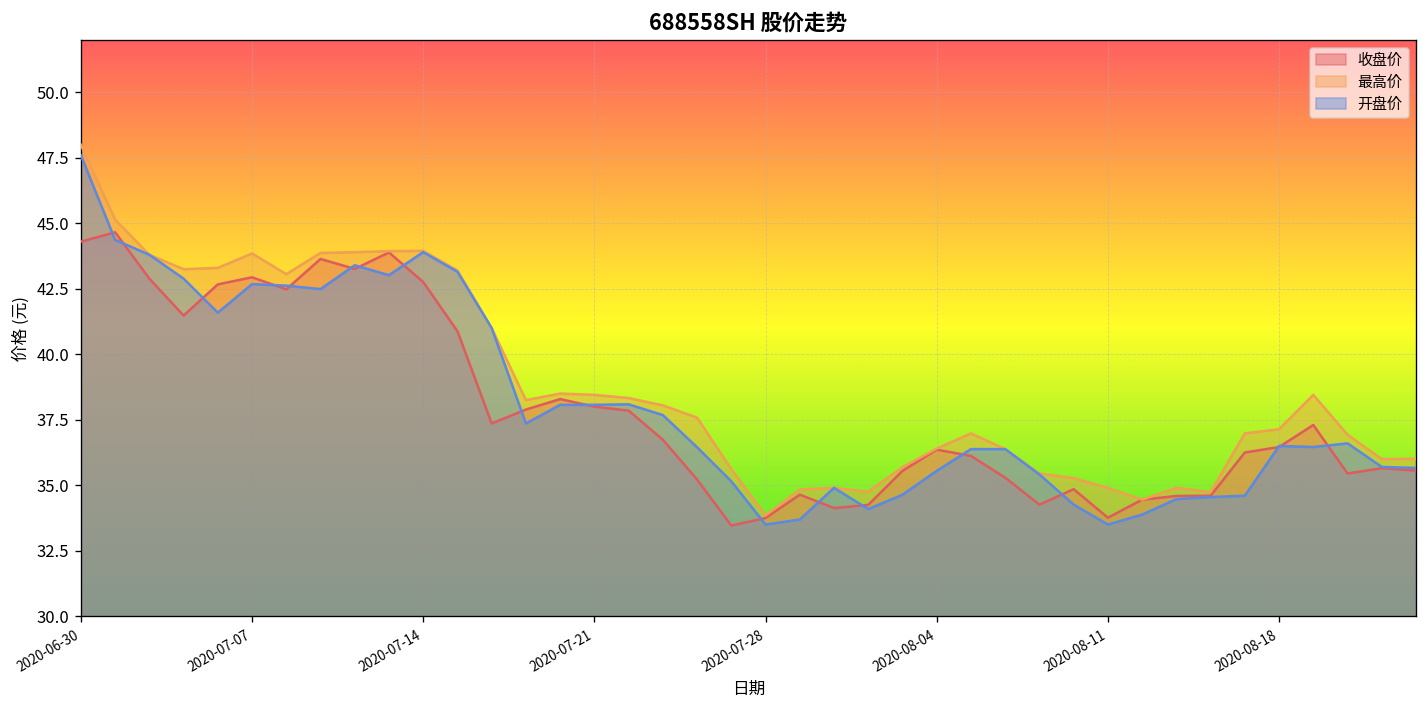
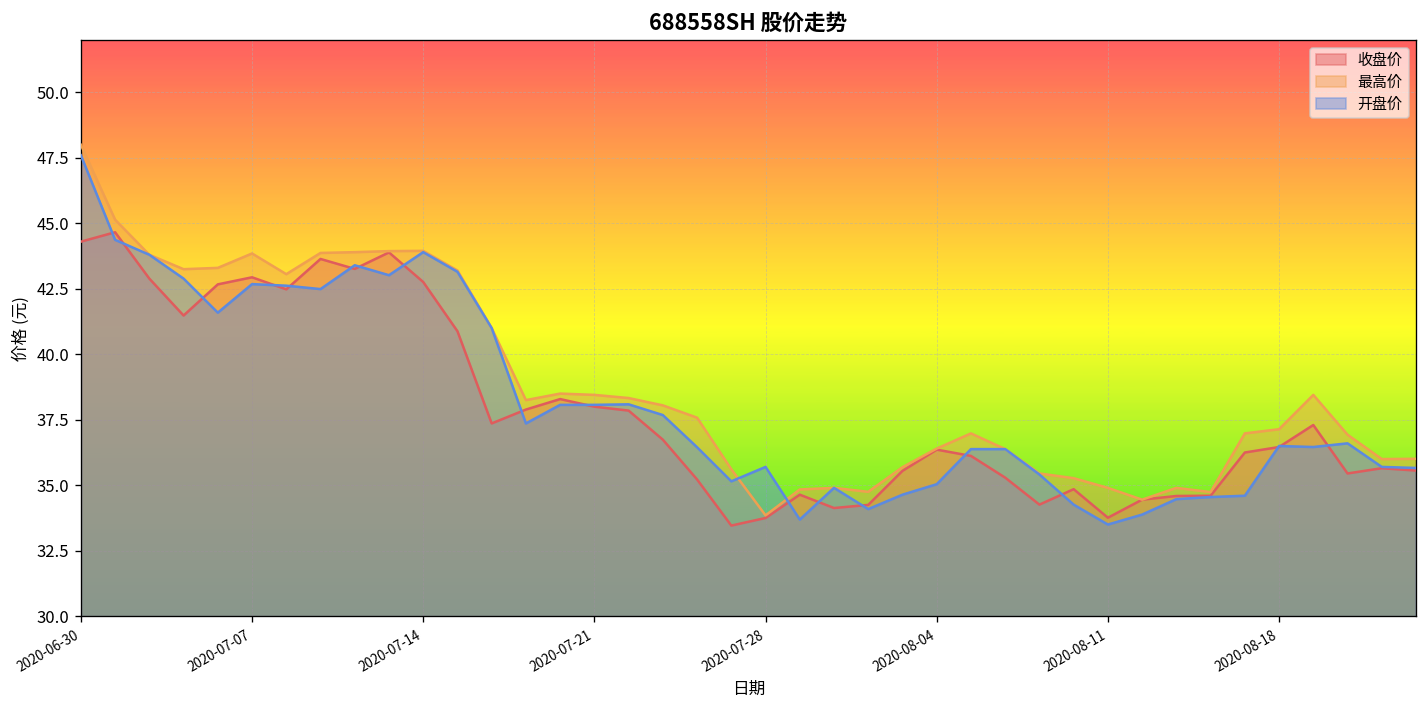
开盘价, 2020-07-28: 33.5 -> 35.7
开盘价, 2020-08-04: 35.6 -> 35.0
